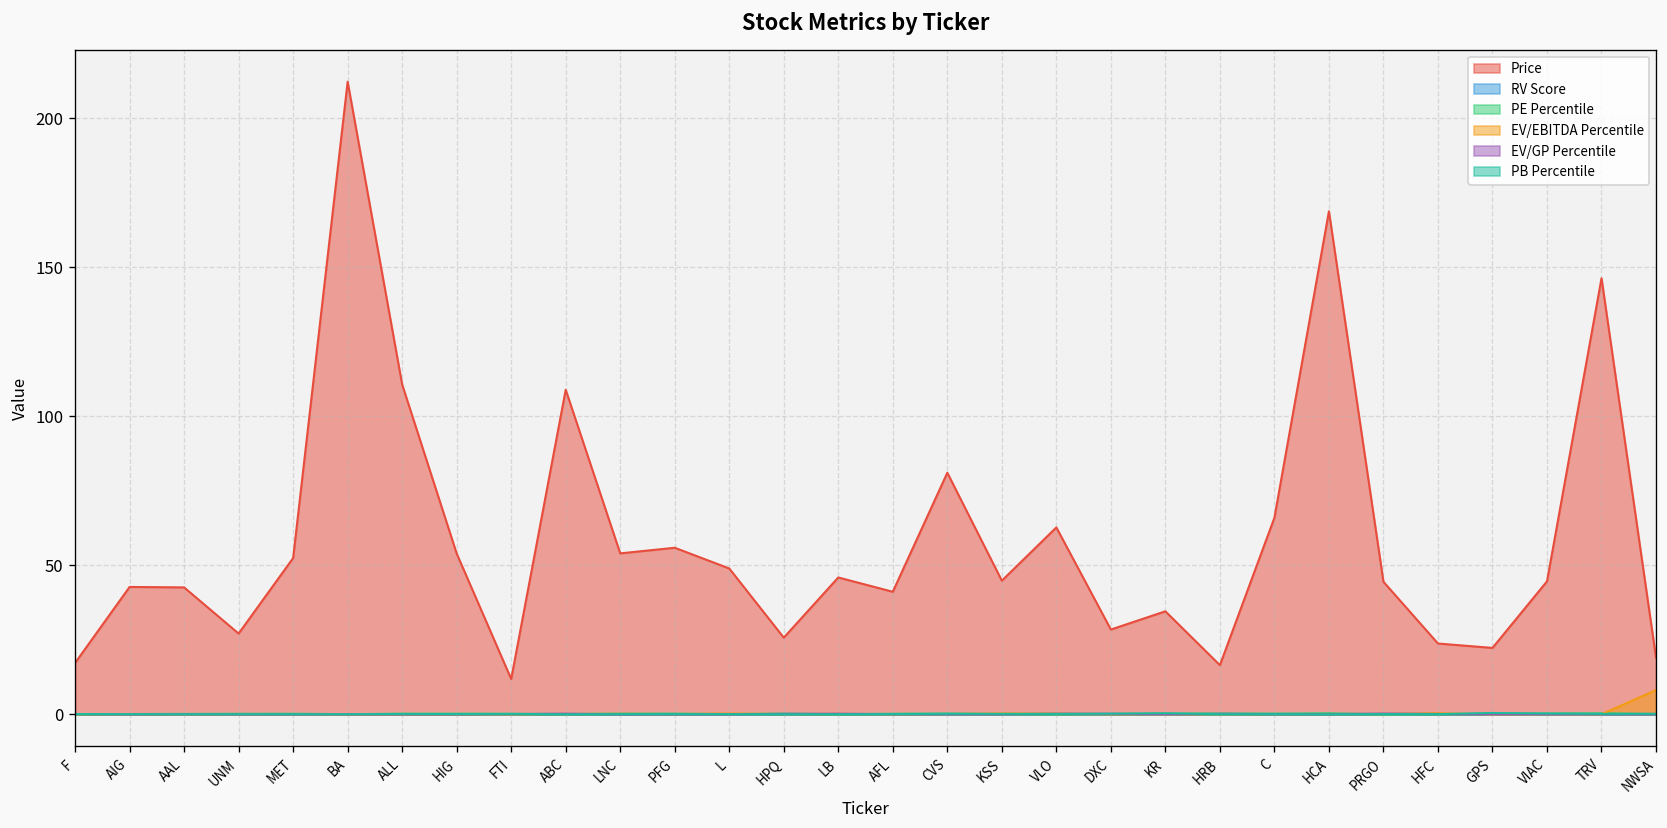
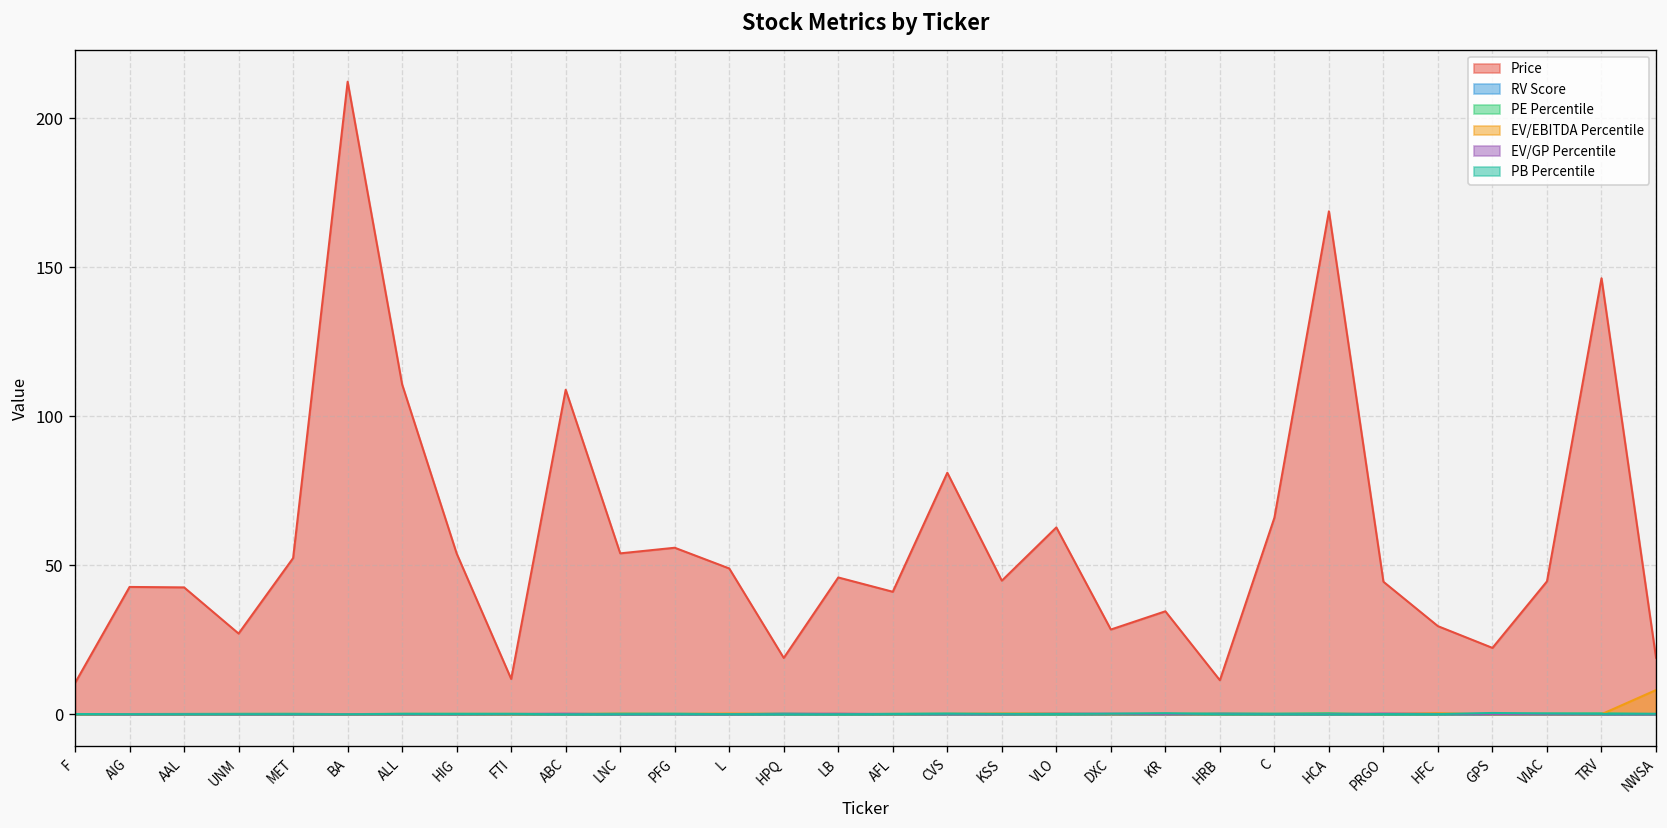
Price, F: 17 -> 11
Price, HPQ: 26 -> 19
Price, HRB: 17 -> 11
Price, HFC: 24 -> 30
